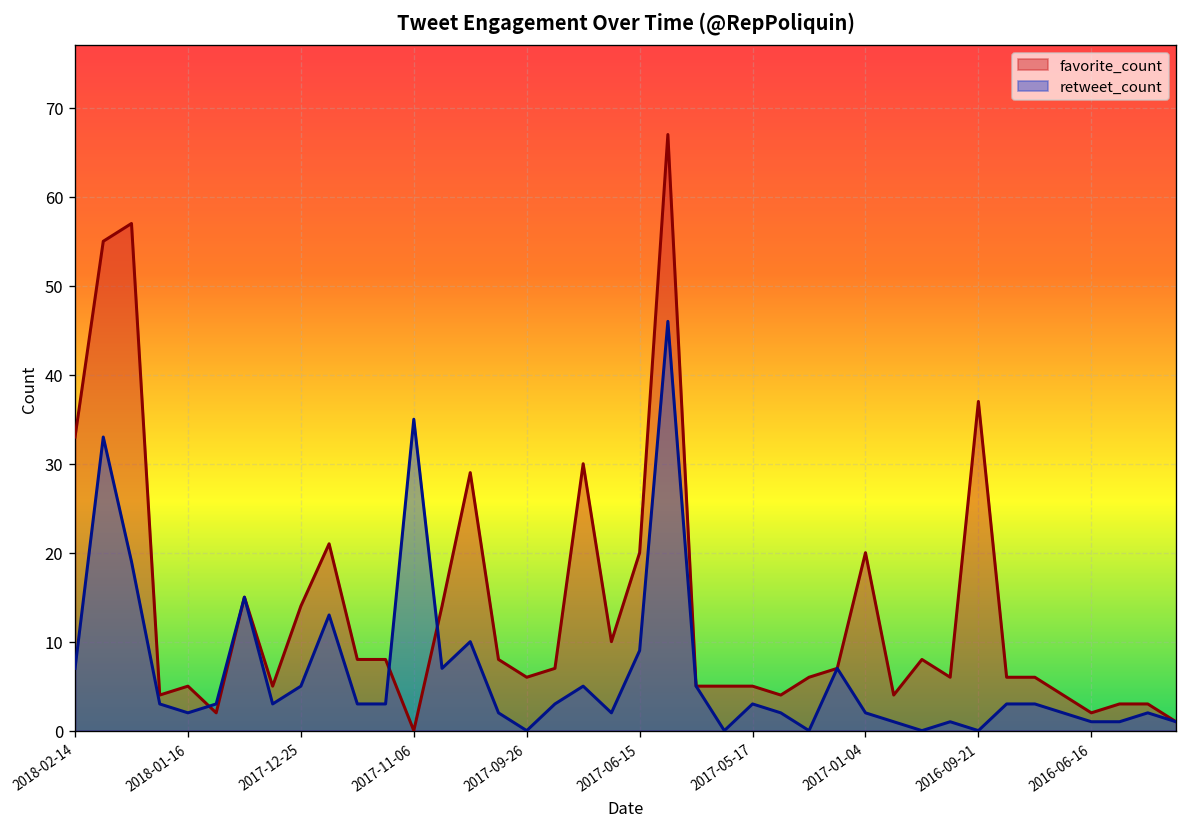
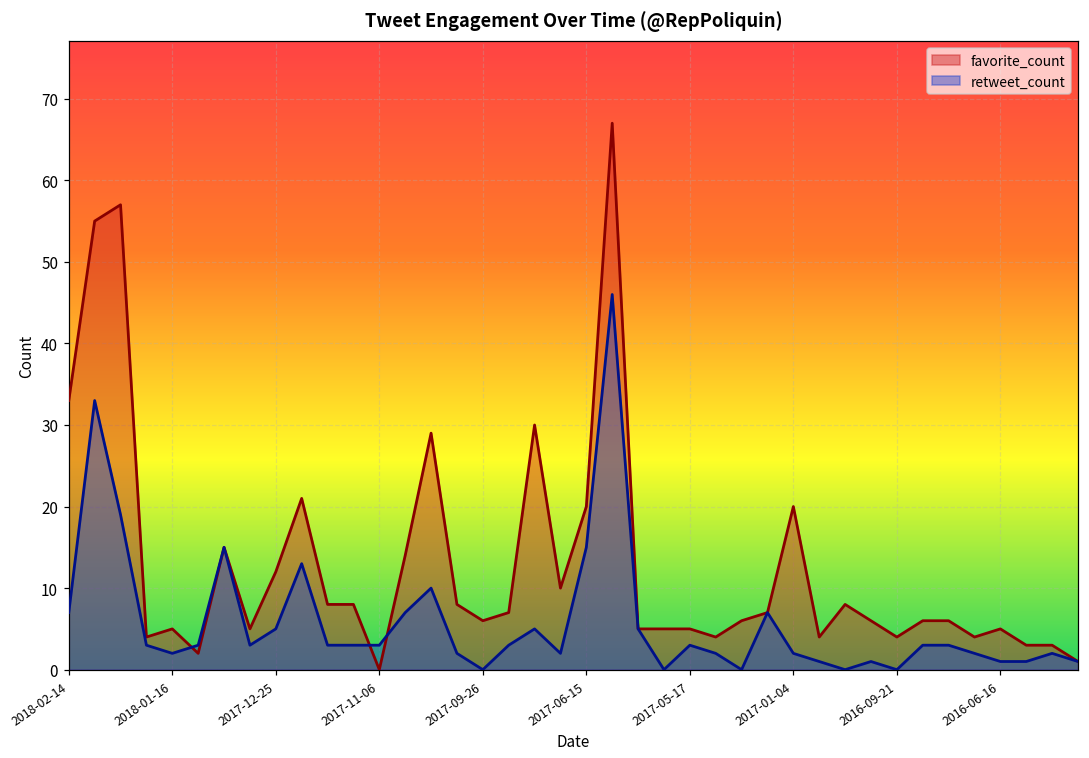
favorite_count, 2017-12-25: 14 -> 12
retweet_count, 2017-11-06: 35 -> 3
retweet_count, 2017-06-15: 9 -> 15
favorite_count, 2016-09-21: 37 -> 4
favorite_count, 2016-06-16: 2 -> 5
